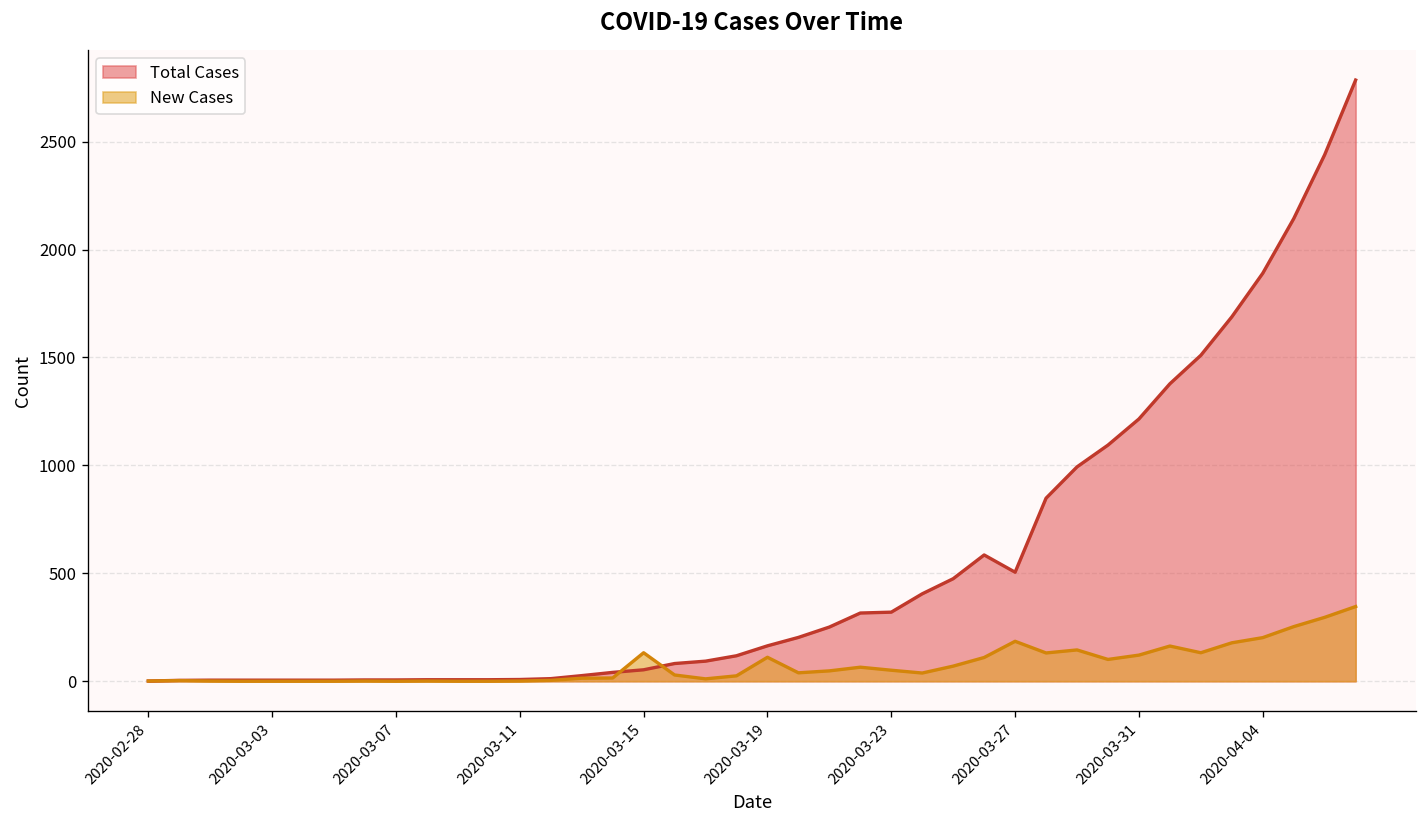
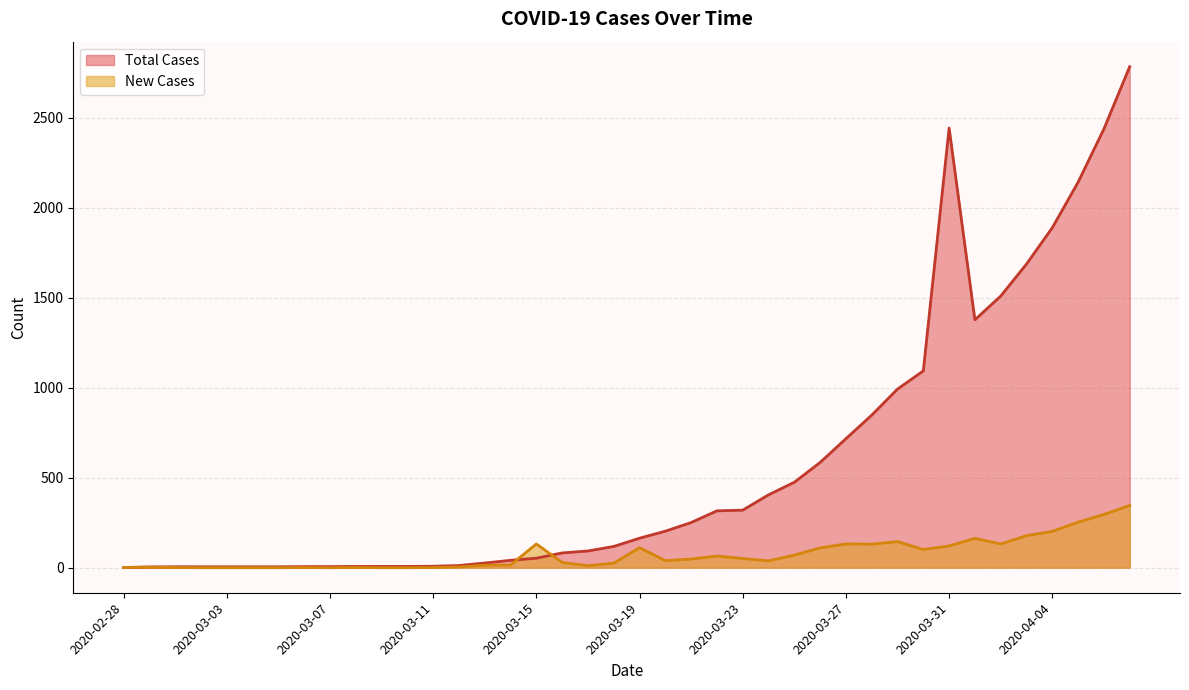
Total Cases, 2020-03-27: 510 -> 720
New Cases, 2020-03-27: 190 -> 130
Total Cases, 2020-03-31: 1220 -> 2440
